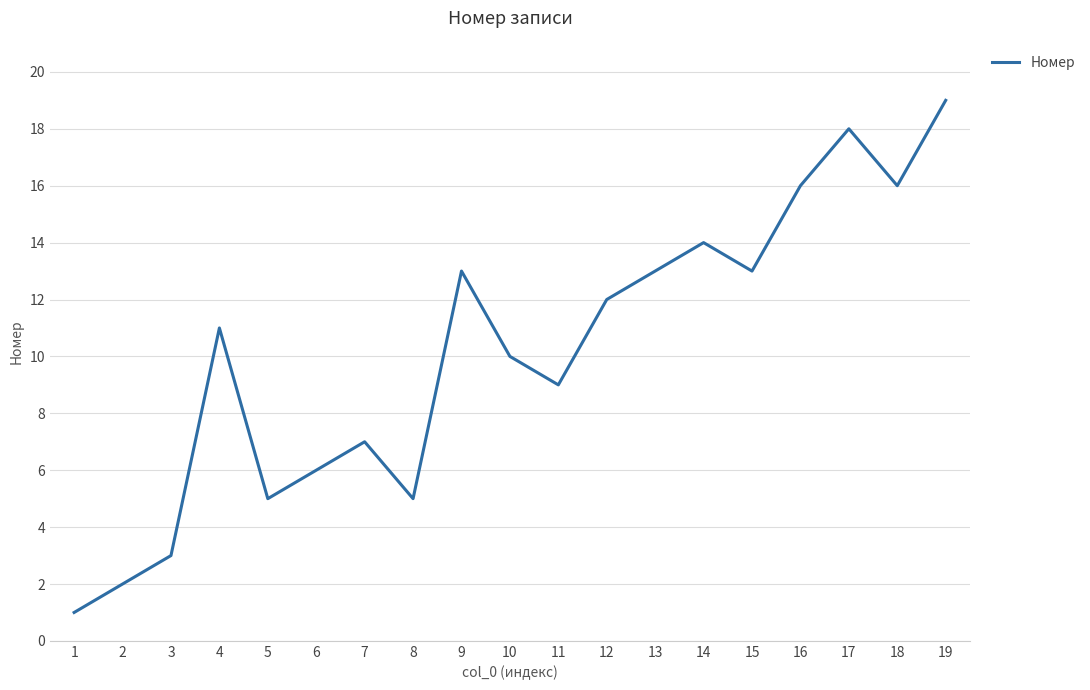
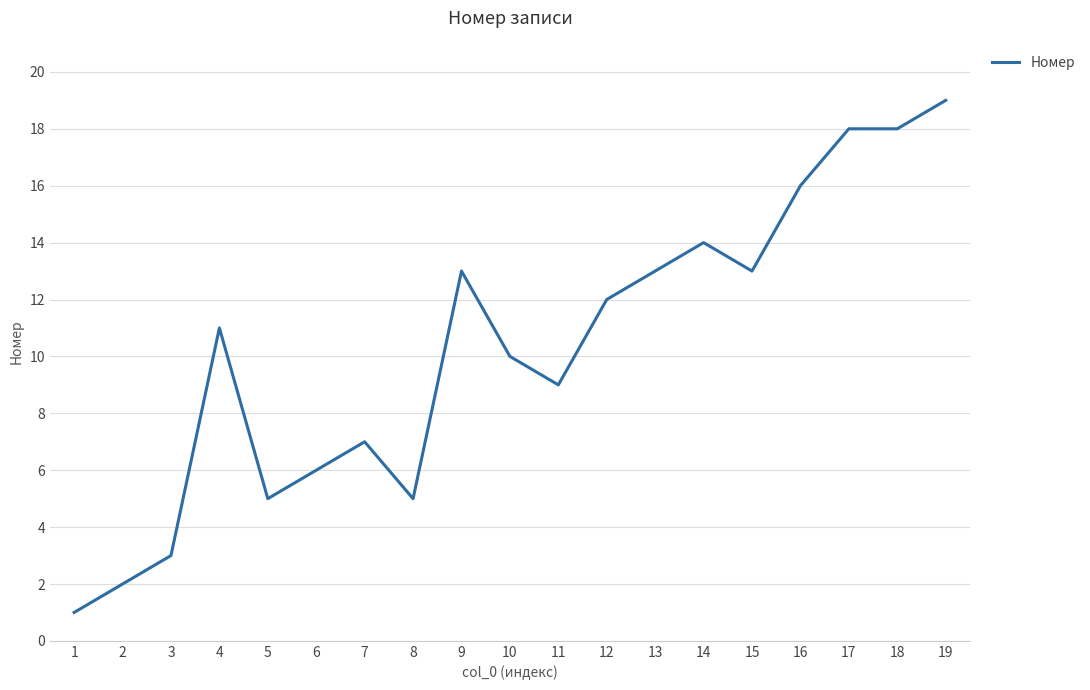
18: 16 -> 18
